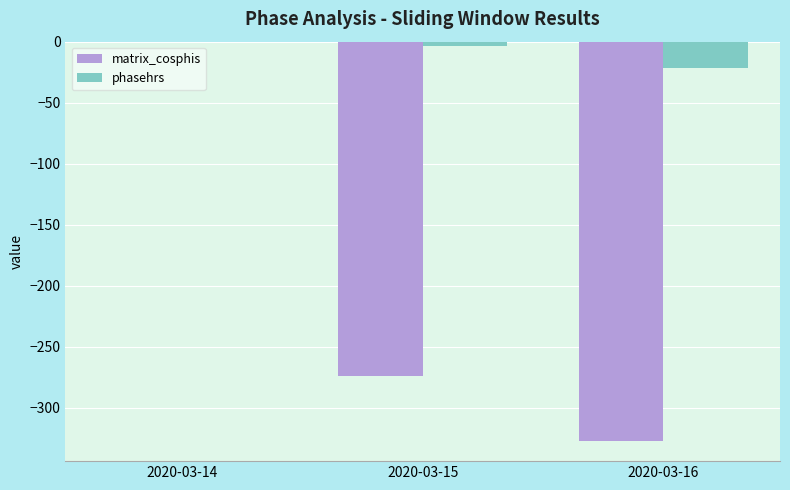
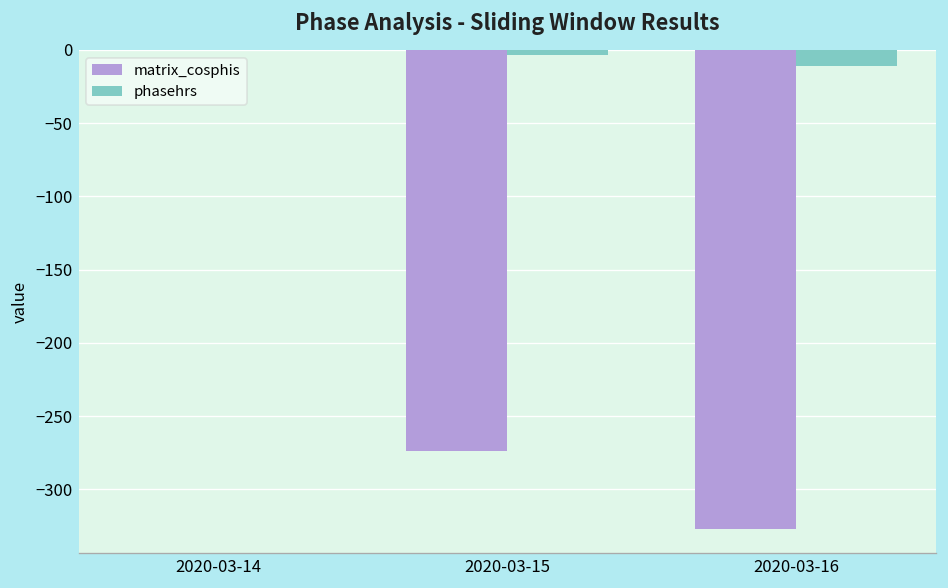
phasehrs, 2020-03-16: -22 -> -11
